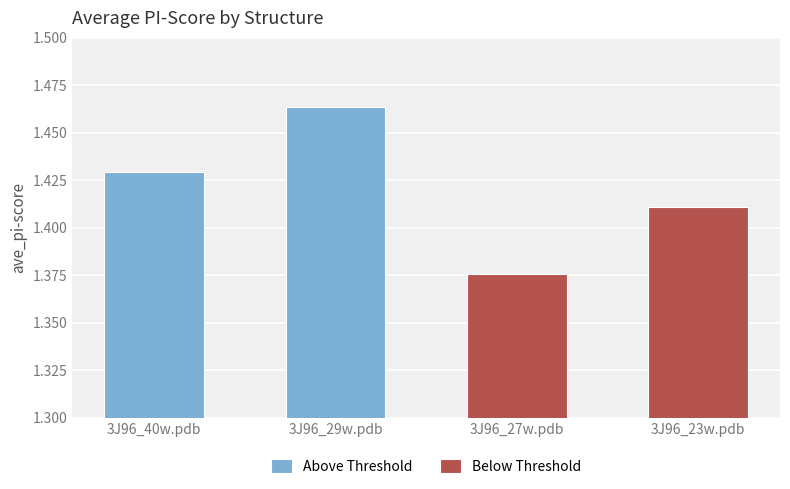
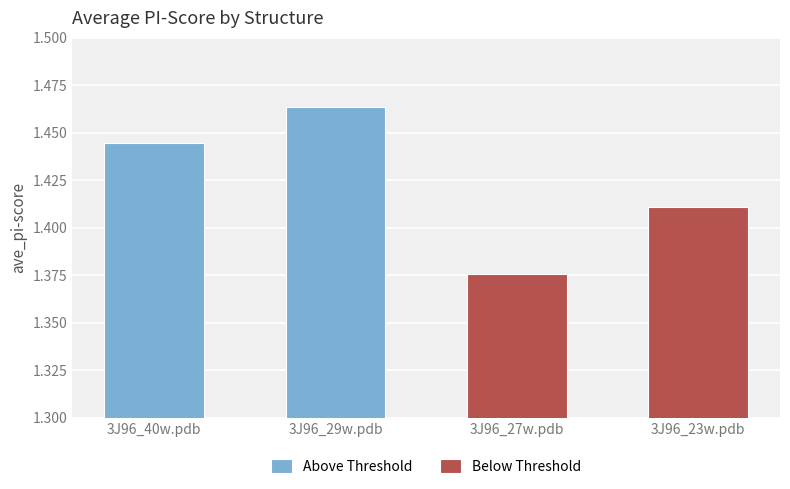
Above Threshold, 3J96_40w.pdb: 1.429 -> 1.444
